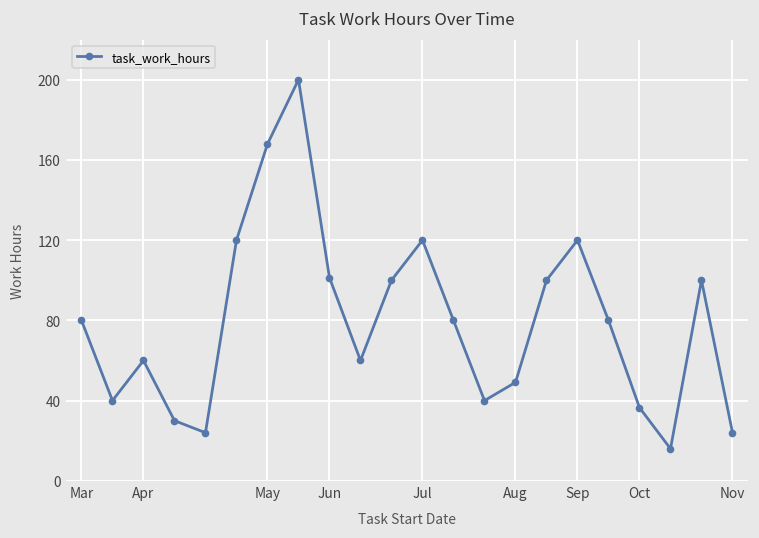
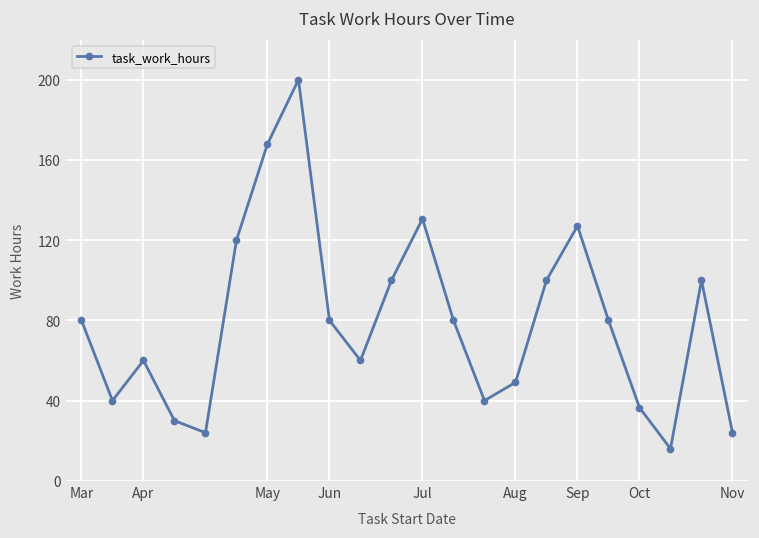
Jun: 101 -> 80
Jul: 120 -> 131
Sep: 120 -> 127
